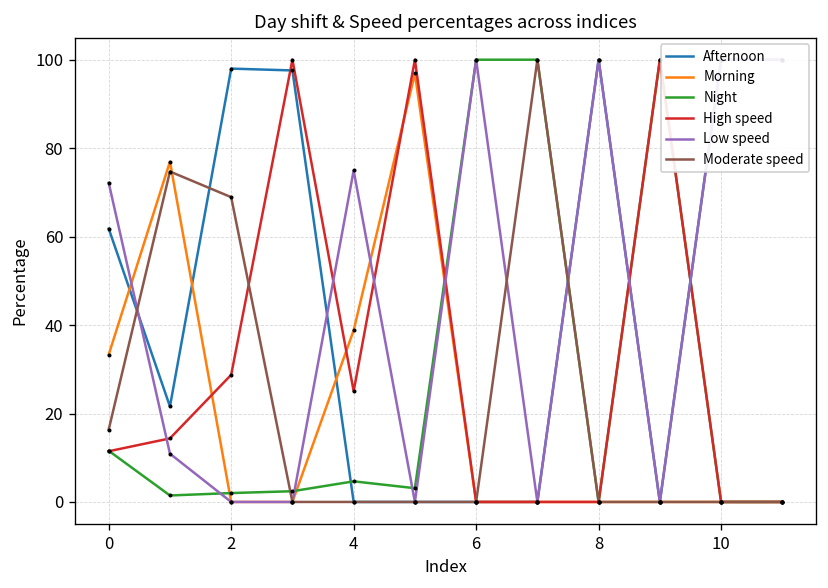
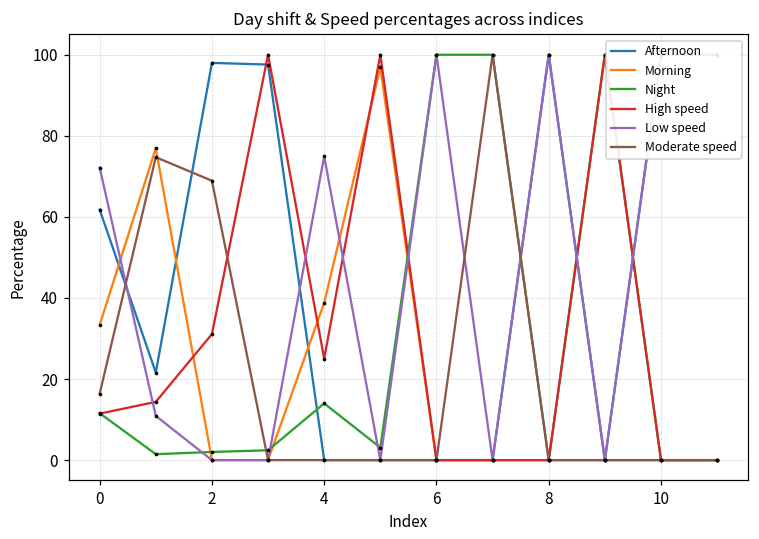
High speed, 2: 29 -> 31
Night, 4: 5 -> 14
